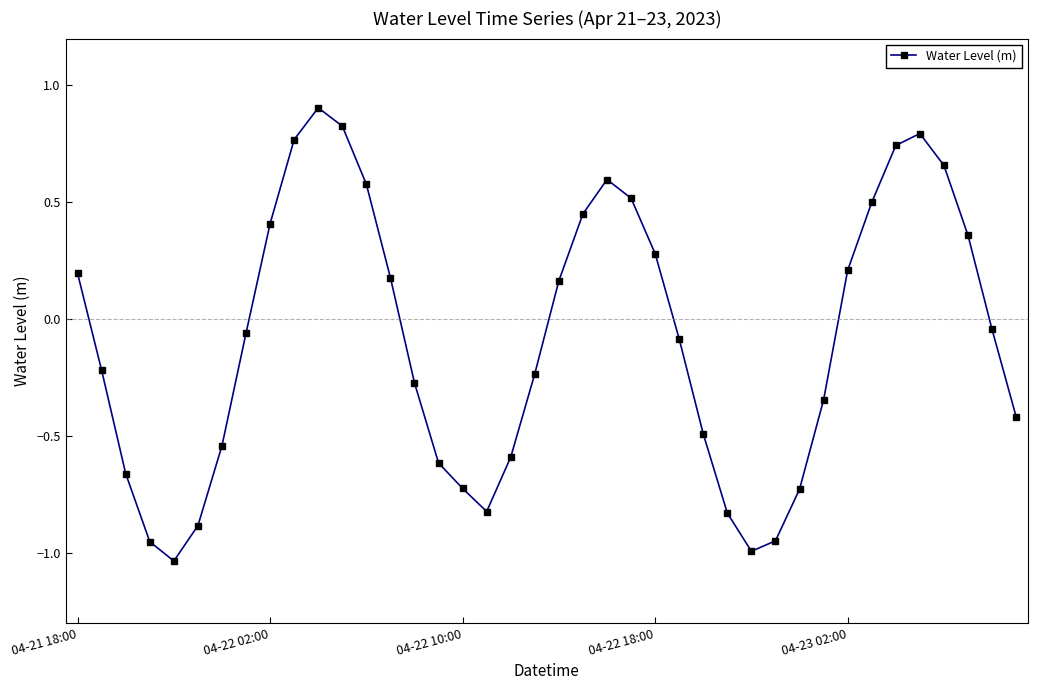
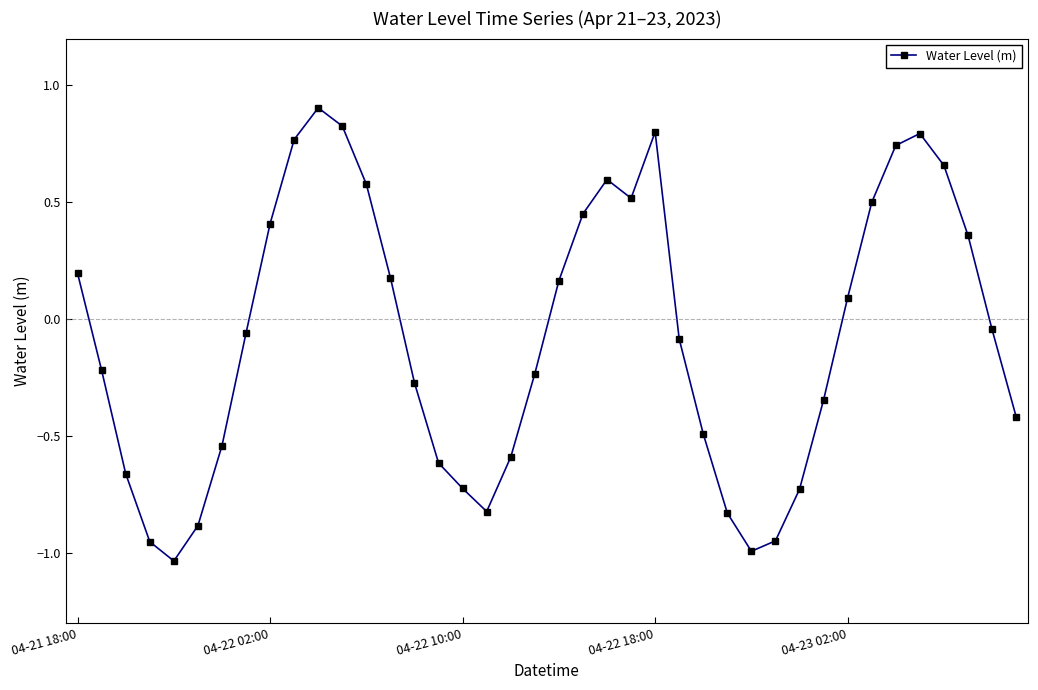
04-22 18:00: 0.28 -> 0.80
04-23 02:00: 0.21 -> 0.09
